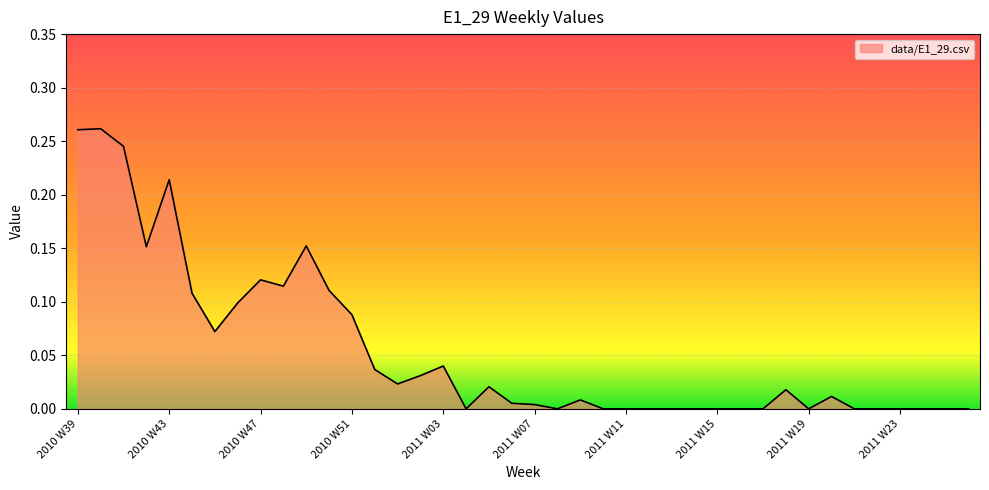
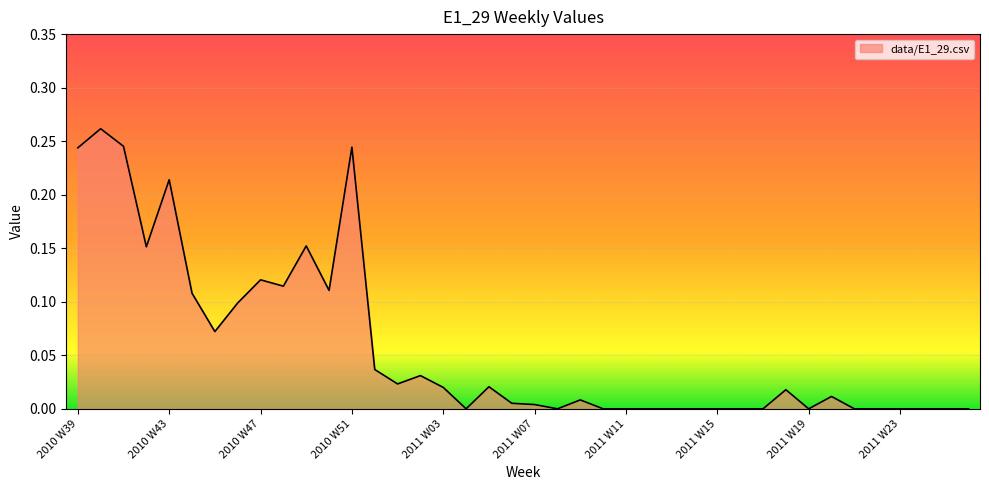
2010 W39: 0.261 -> 0.244
2010 W51: 0.088 -> 0.244
2011 W03: 0.04 -> 0.02
